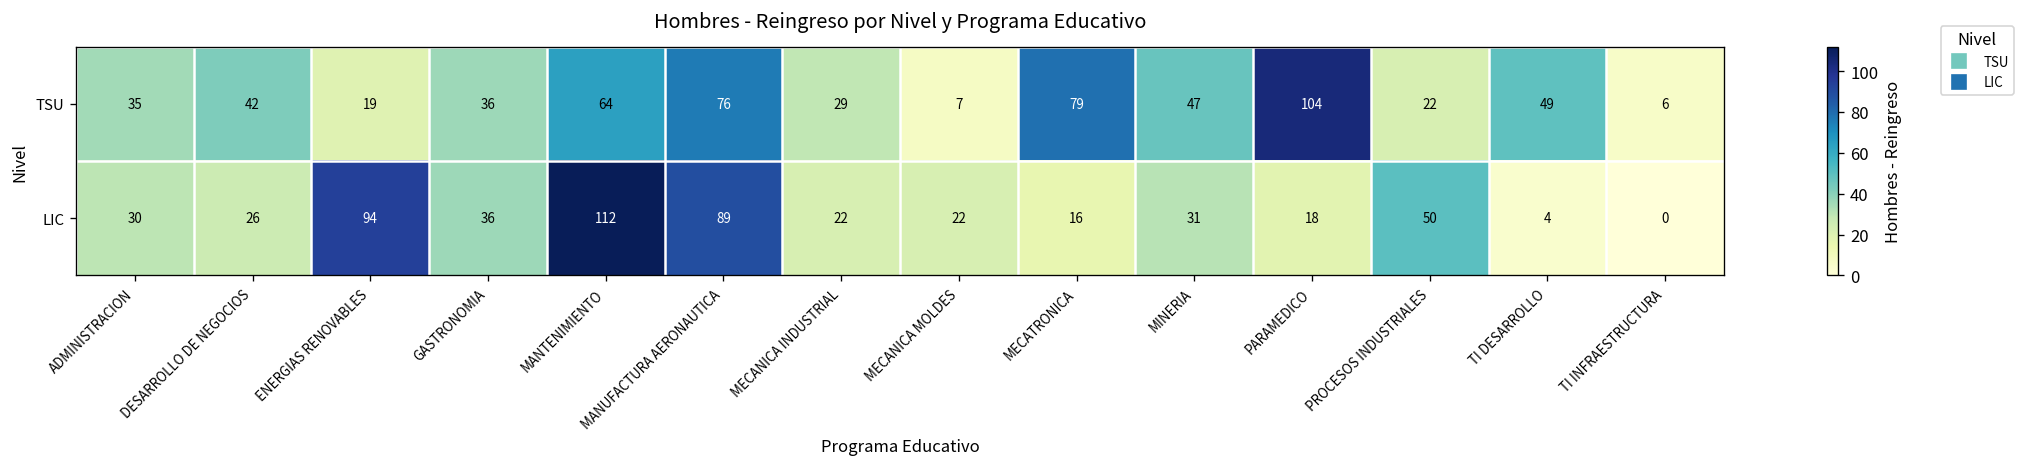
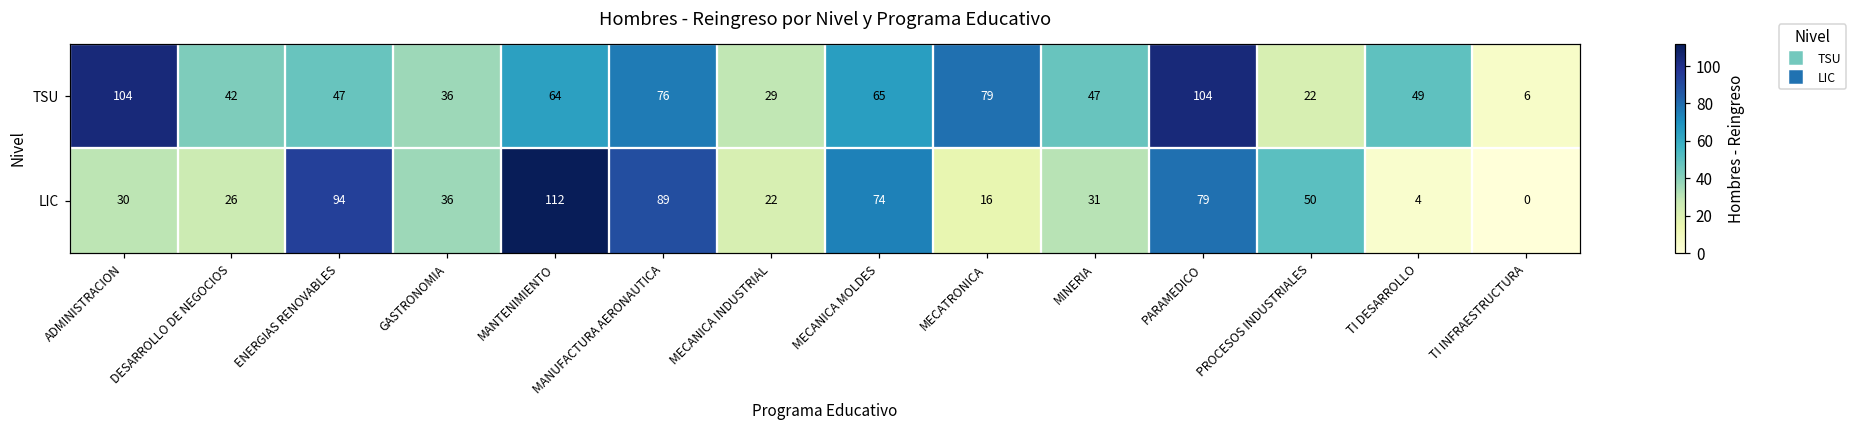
TSU, ADMINISTRACION: 35 -> 104
TSU, ENERGIAS RENOVABLES: 19 -> 47
TSU, MECANICA MOLDES: 7 -> 65
LIC, MECANICA MOLDES: 22 -> 74
LIC, PARAMEDICO: 18 -> 79
